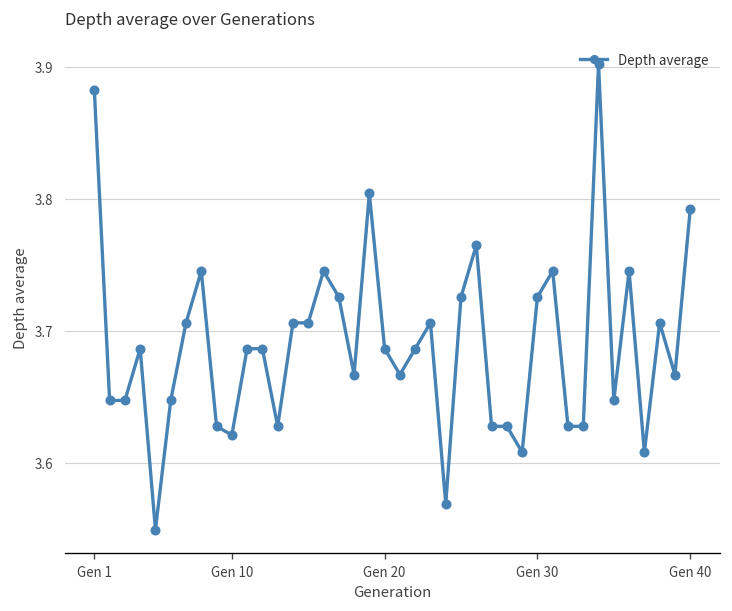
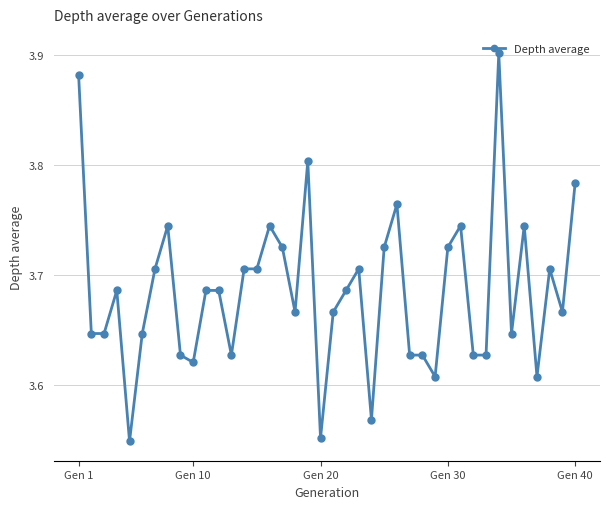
Gen 20: 3.686 -> 3.552
Gen 40: 3.792 -> 3.784
